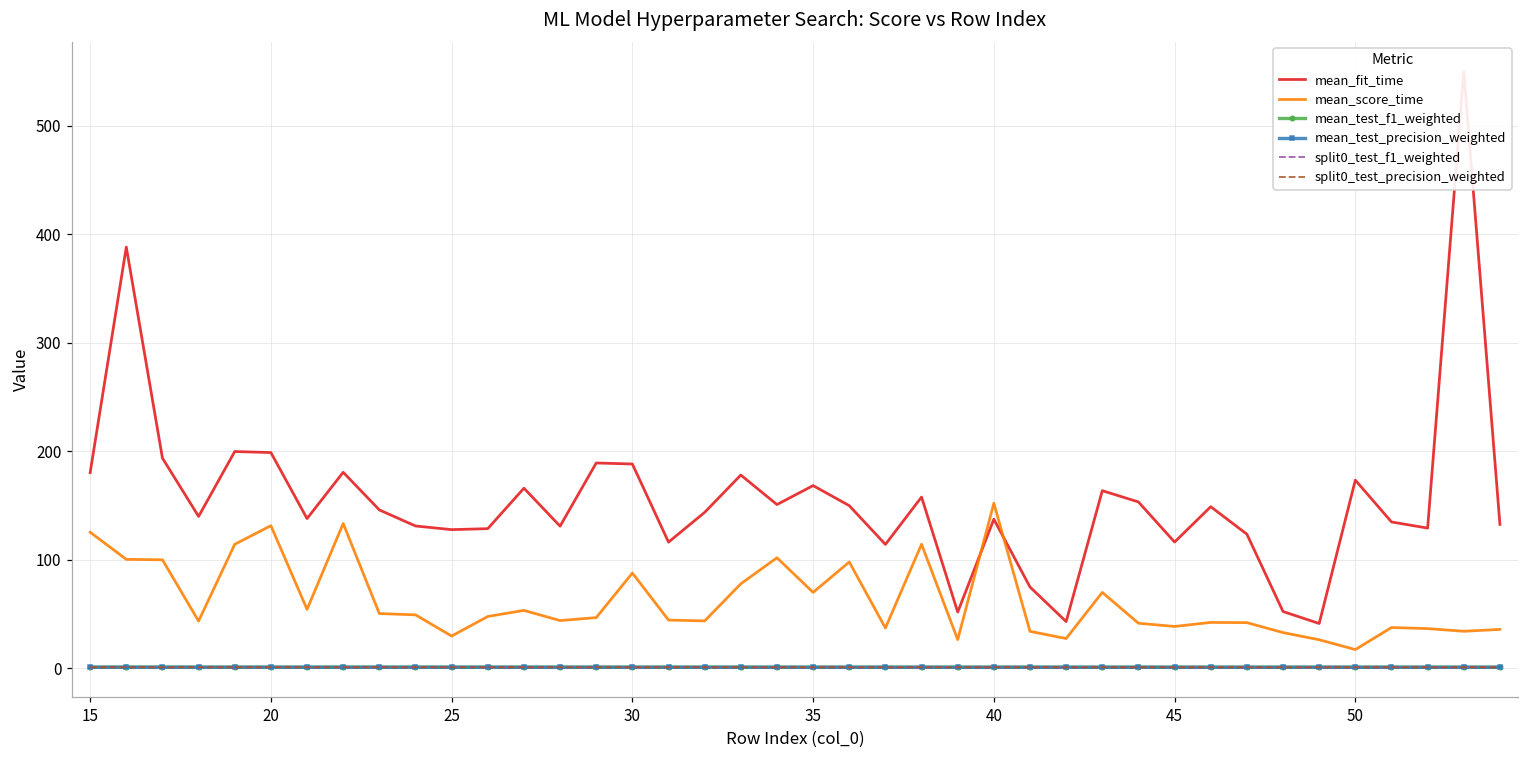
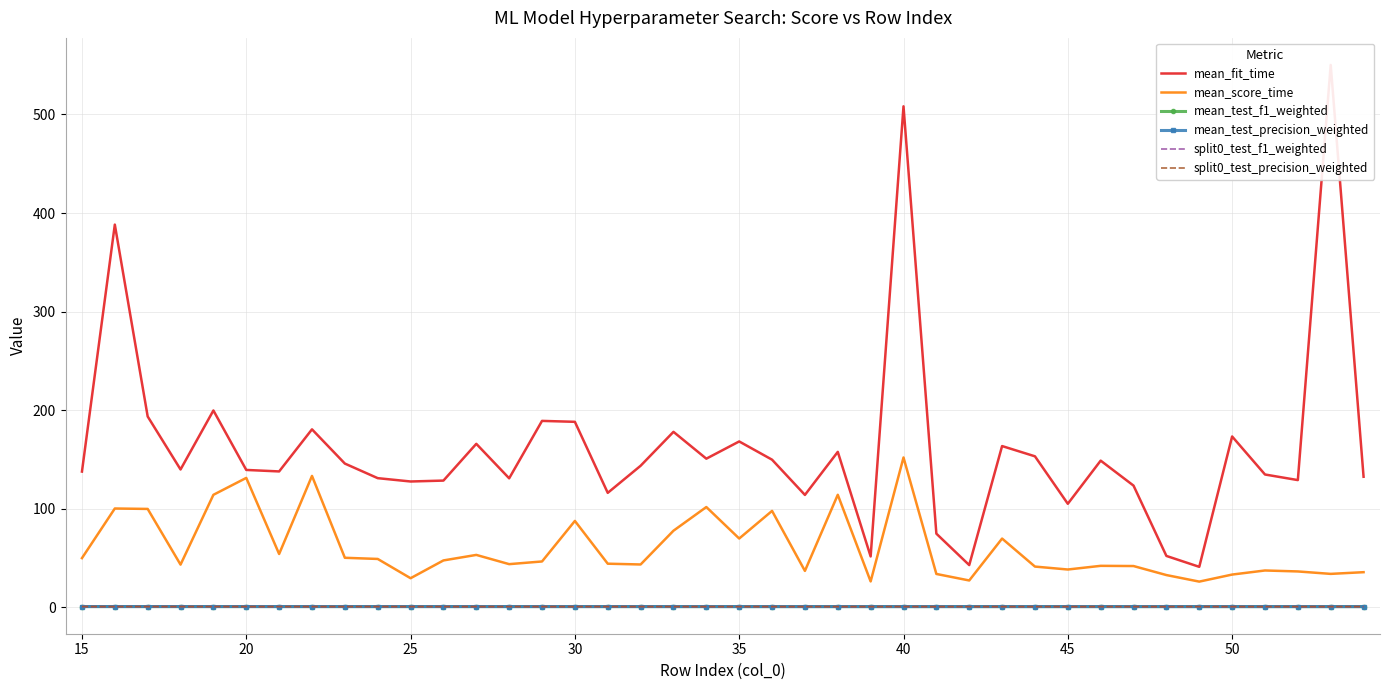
mean_fit_time, 15: 180 -> 140
mean_score_time, 15: 130 -> 50
mean_fit_time, 20: 200 -> 140
mean_fit_time, 40: 140 -> 510
mean_fit_time, 45: 120 -> 110
mean_score_time, 50: 20 -> 30
